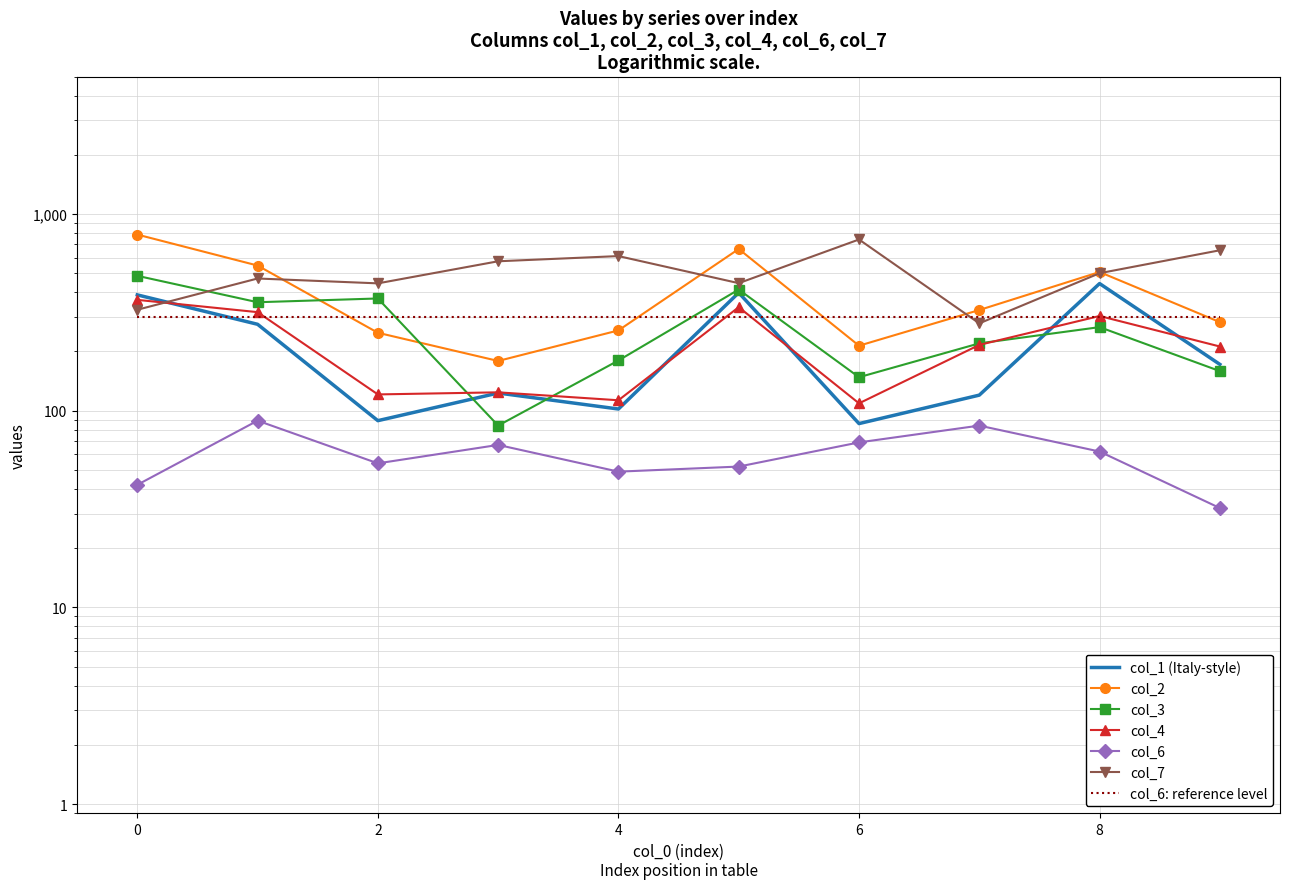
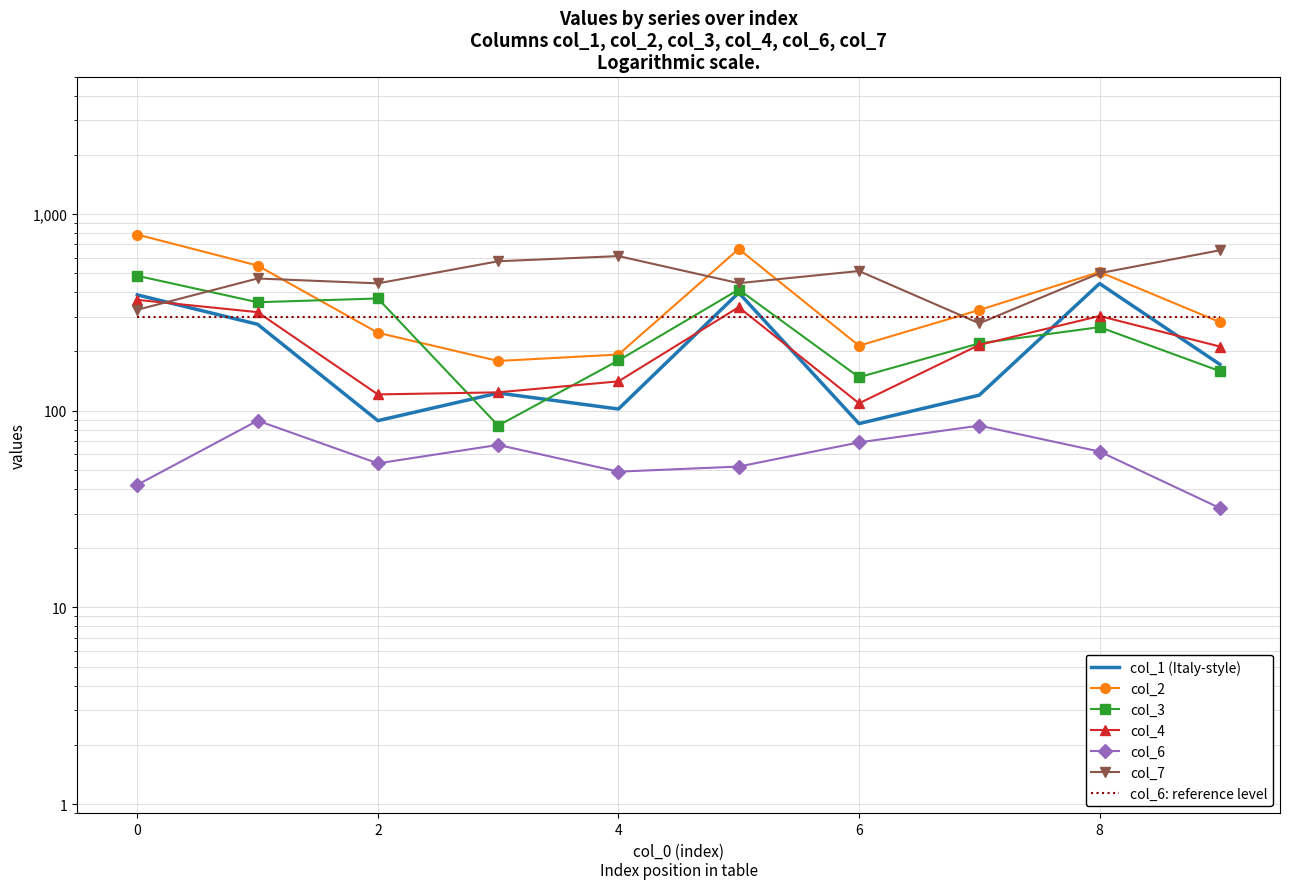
col_2, 4: 260 -> 190
col_4, 4: 110 -> 140
col_7, 6: 740 -> 510
